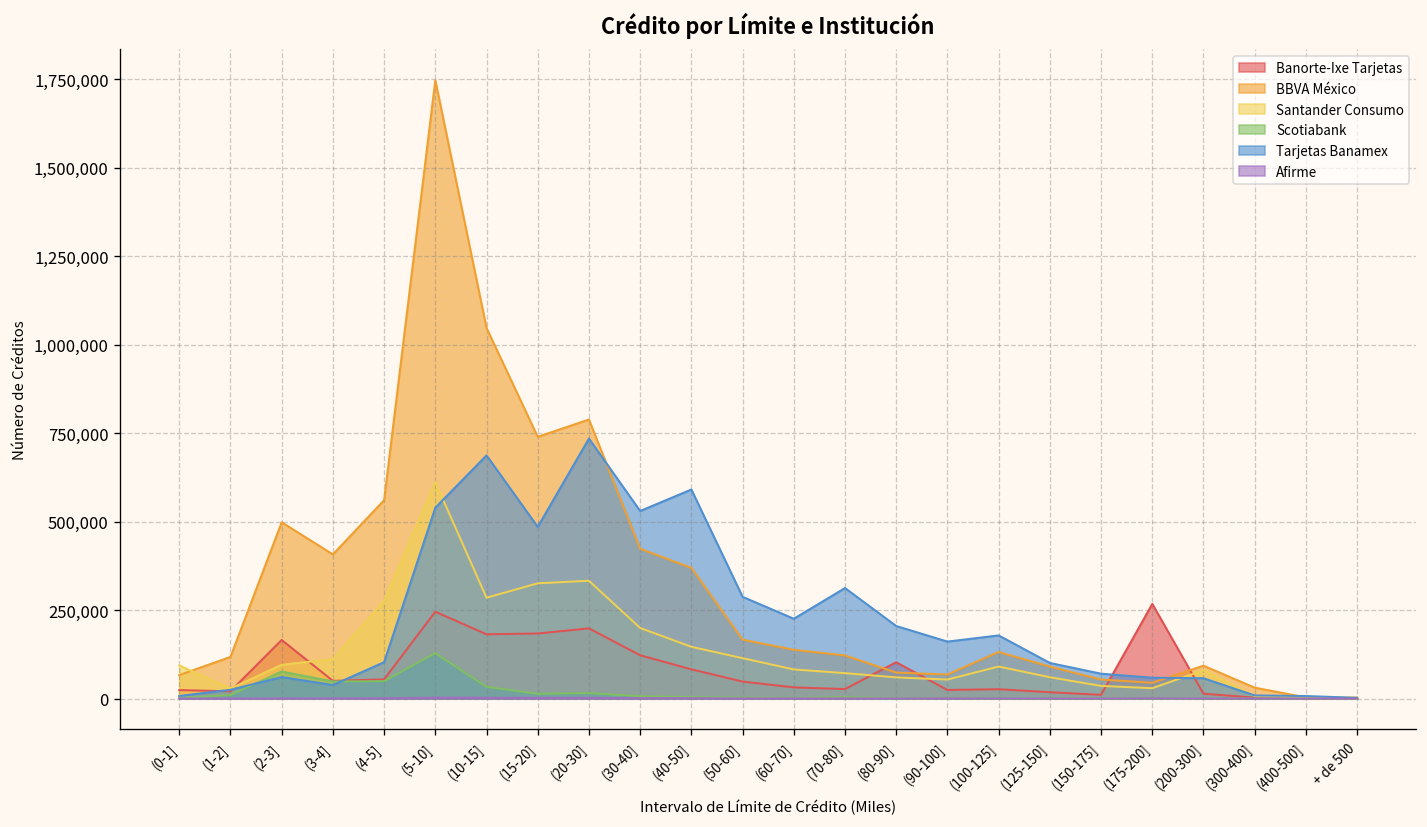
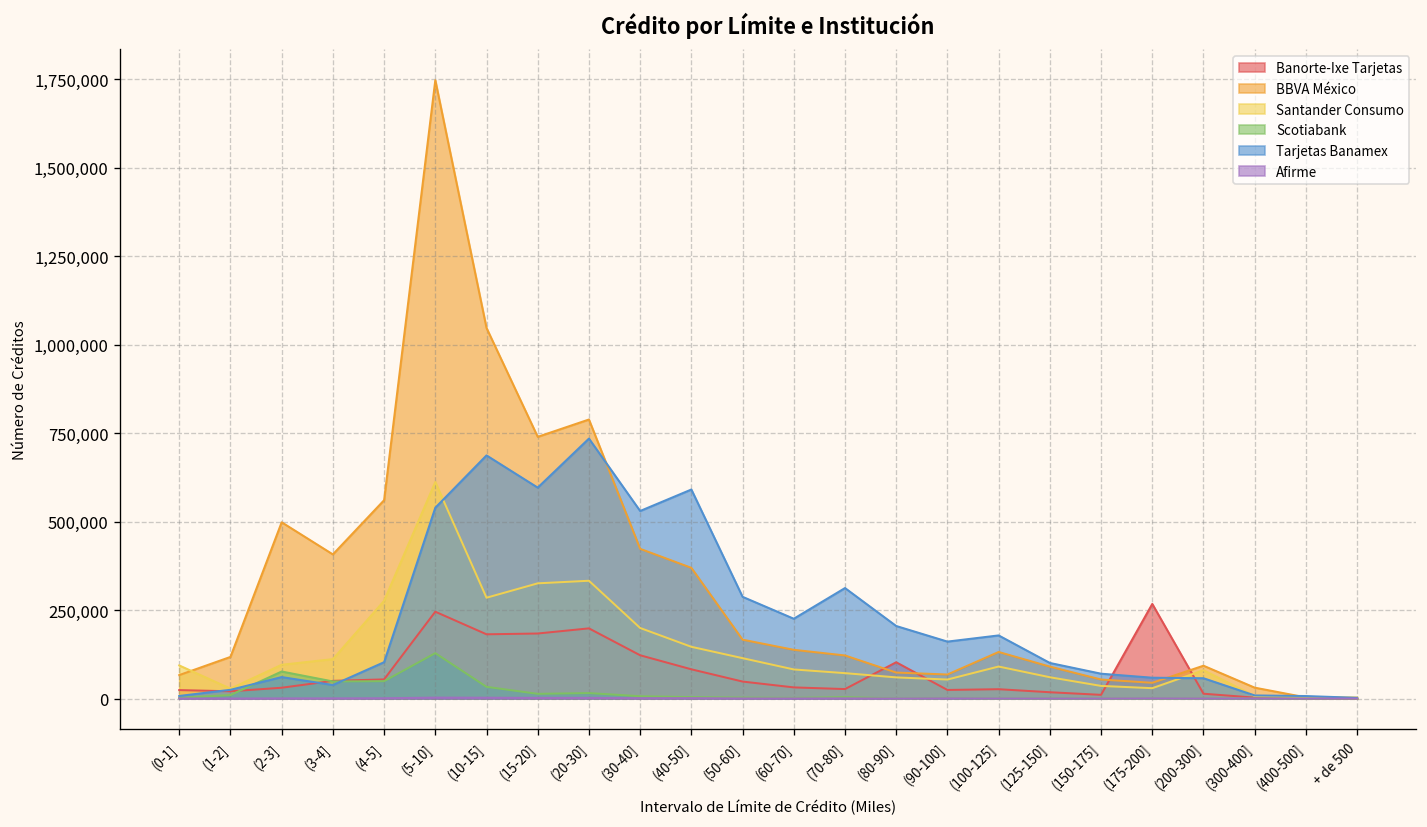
Banorte-Ixe Tarjetas, (2-3]: 170,000 -> 30,000
Tarjetas Banamex, (15-20]: 490,000 -> 600,000
